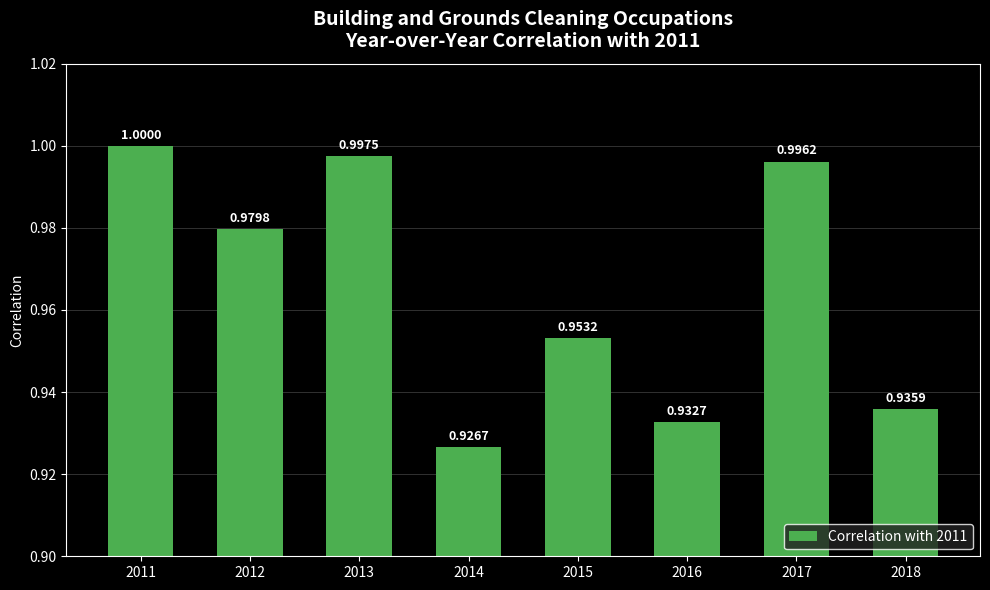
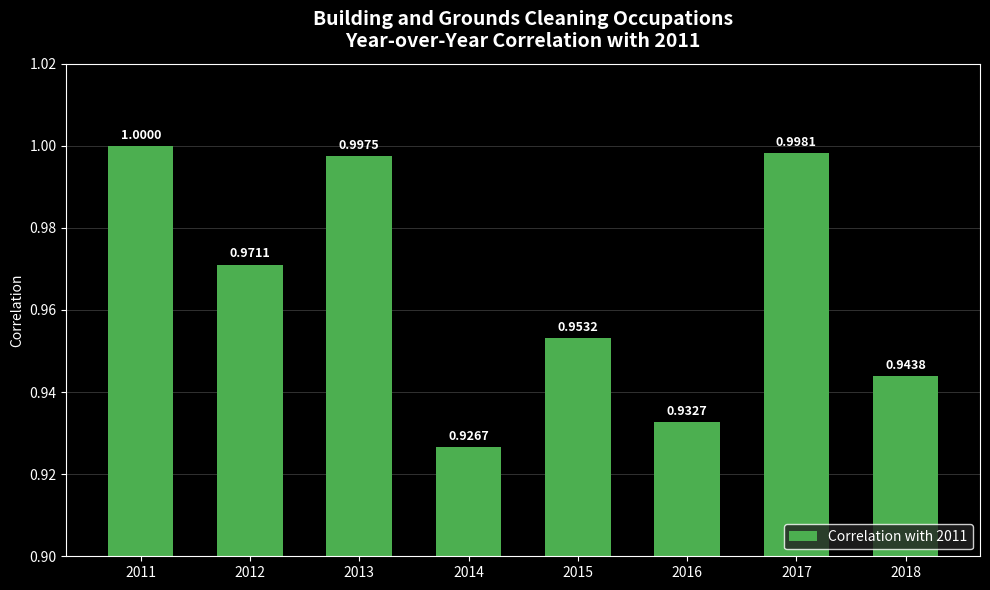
2012: 0.9798 -> 0.9711
2017: 0.9962 -> 0.9981
2018: 0.9359 -> 0.9438
